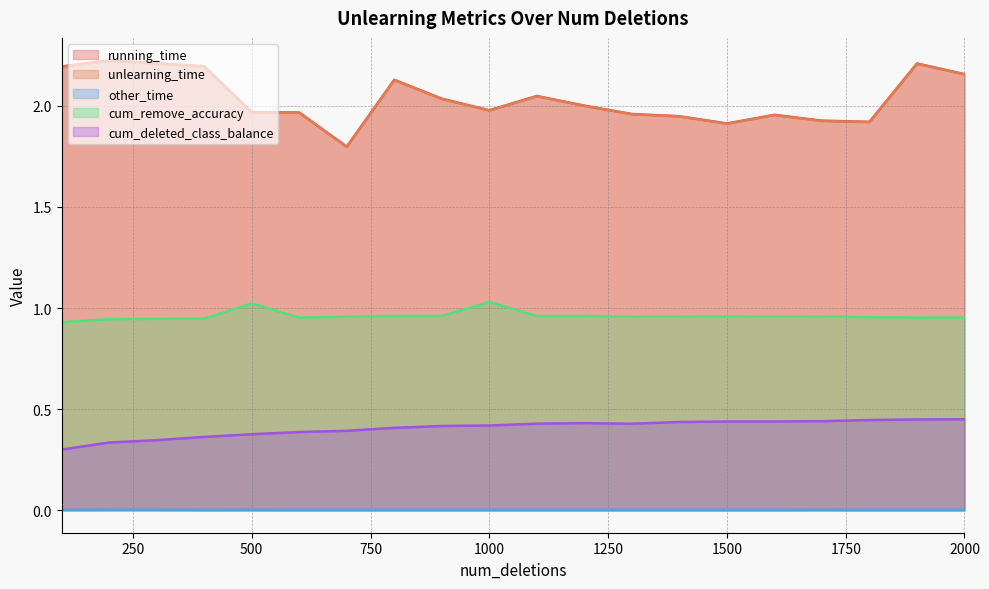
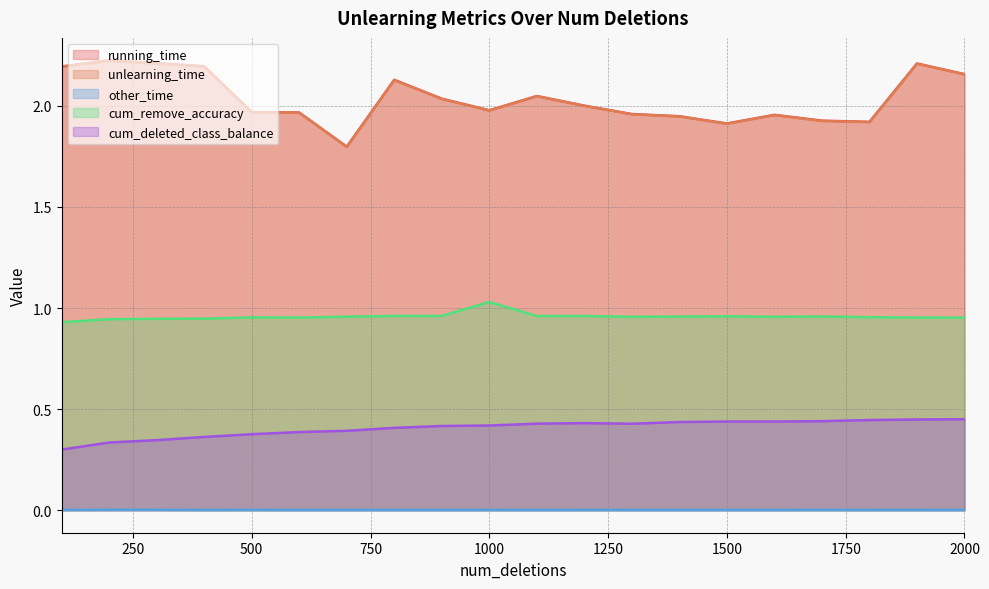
cum_remove_accuracy, 500: 1.02 -> 0.95
